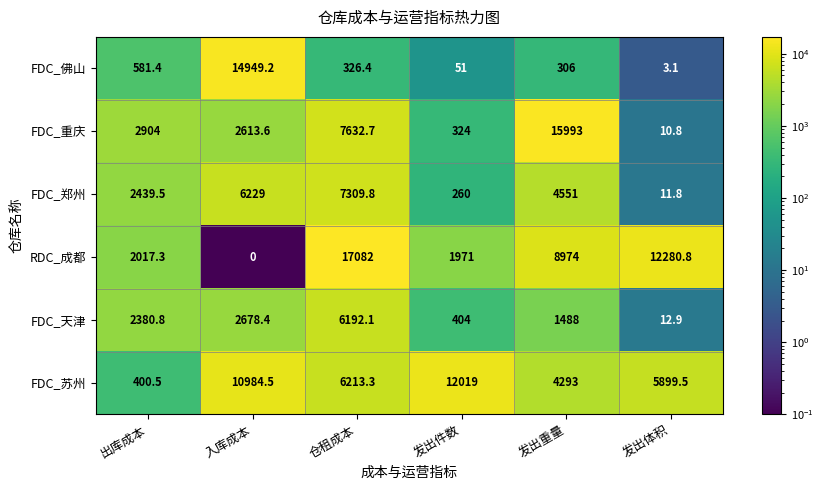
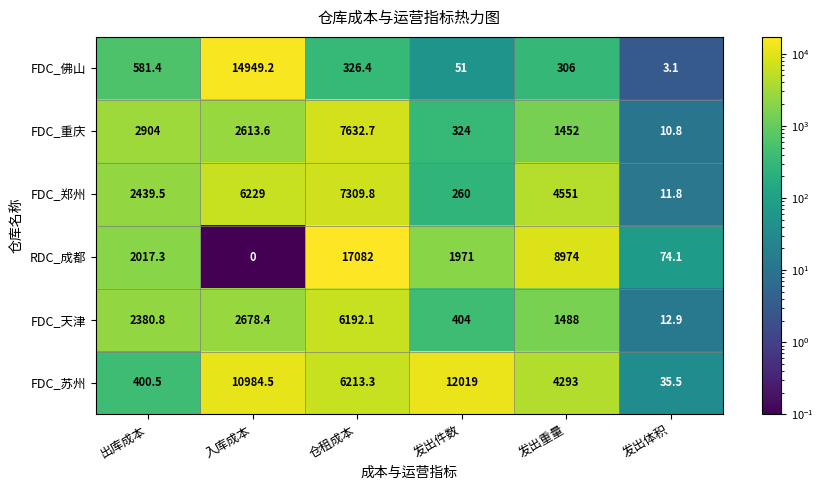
FDC_重庆, 发出重量: 15993 -> 1452
RDC_成都, 发出体积: 12280.8 -> 74.1
FDC_苏州, 发出体积: 5899.5 -> 35.5
